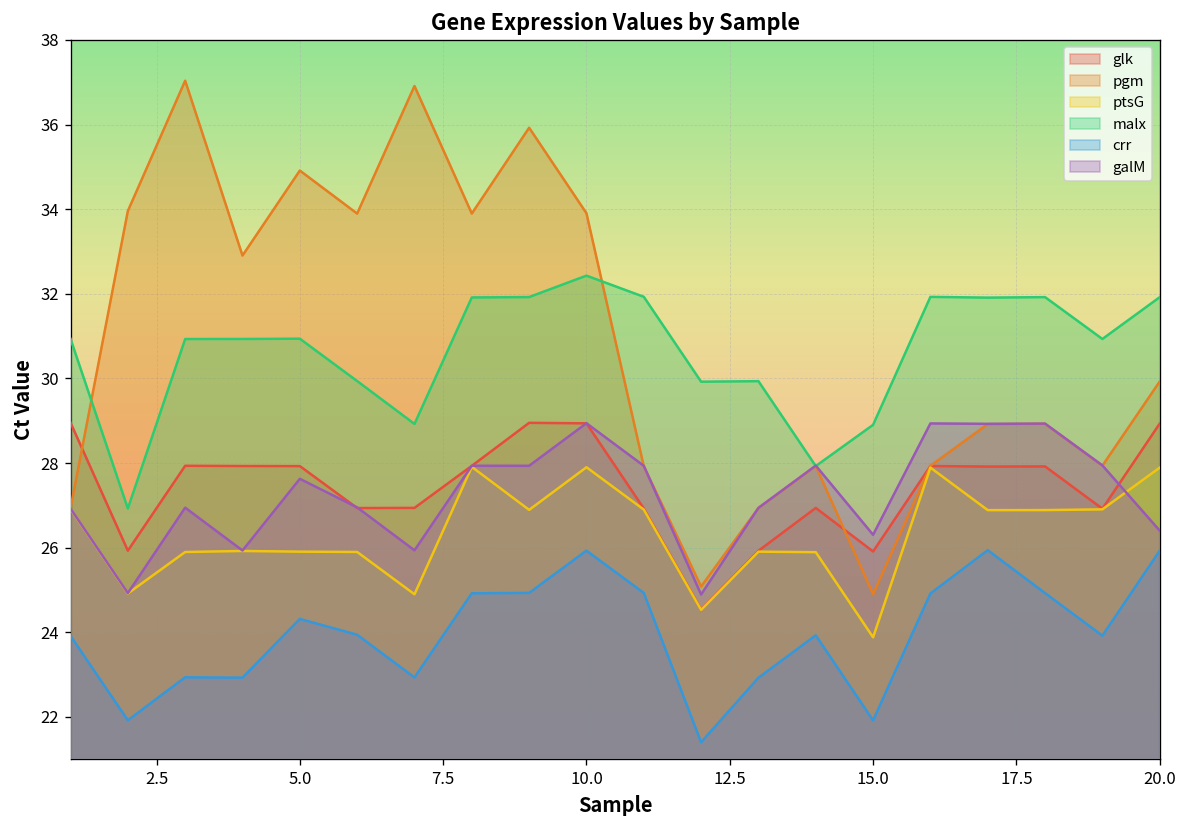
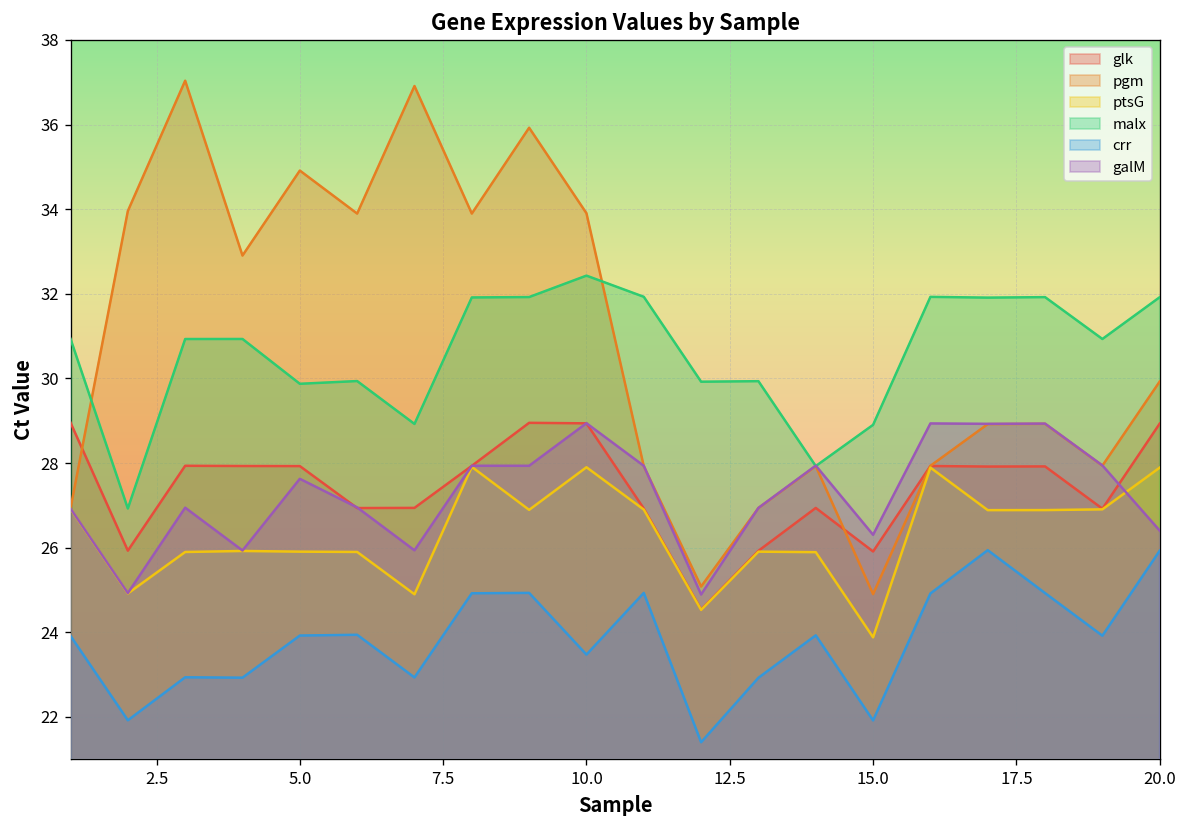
malx, 5.0: 30.9 -> 29.9
crr, 5.0: 24.3 -> 23.9
crr, 10.0: 25.9 -> 23.5
